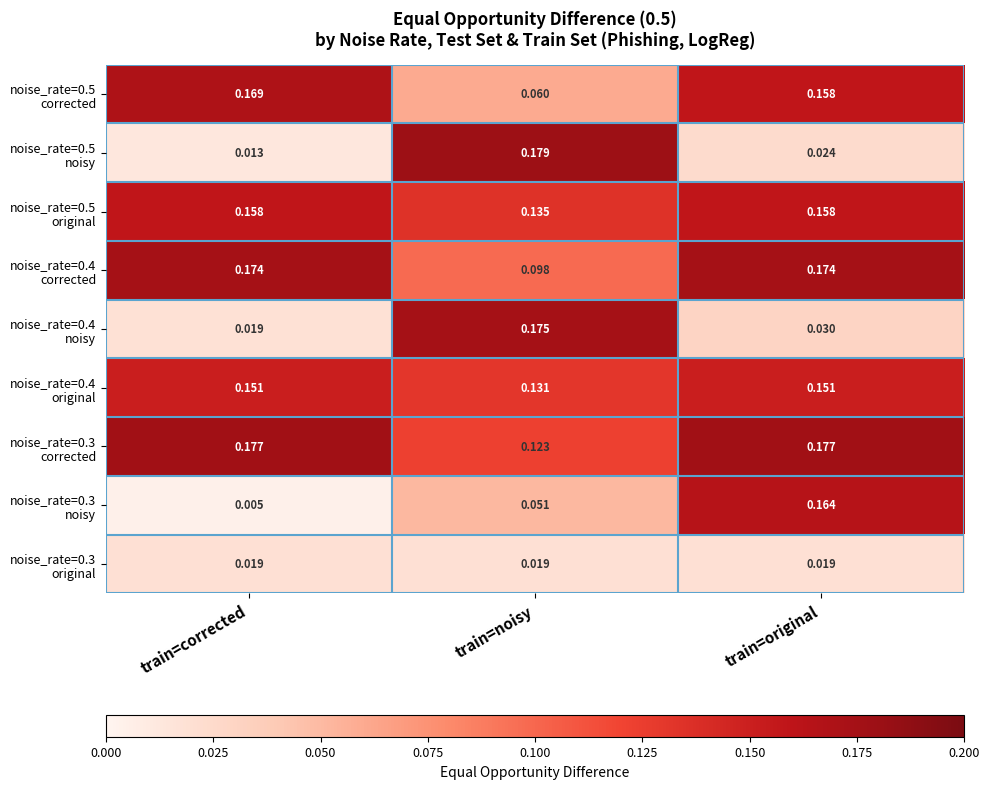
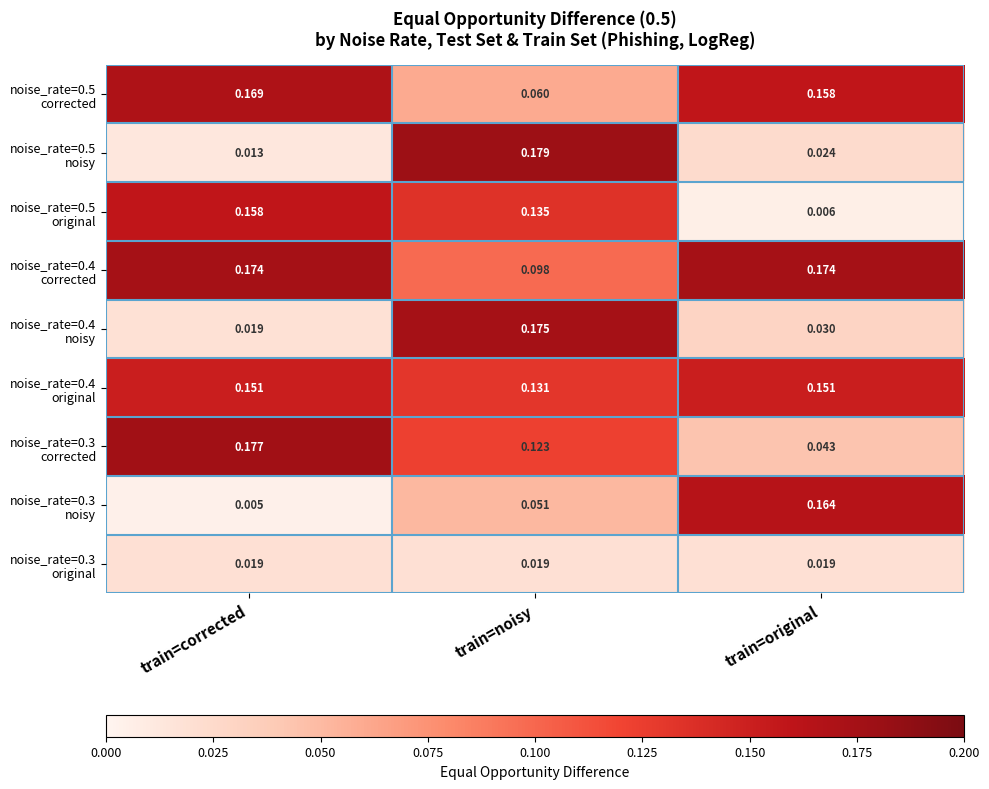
noise_rate=0.5 original, train=original: 0.158 -> 0.006
noise_rate=0.3 corrected, train=original: 0.177 -> 0.043
